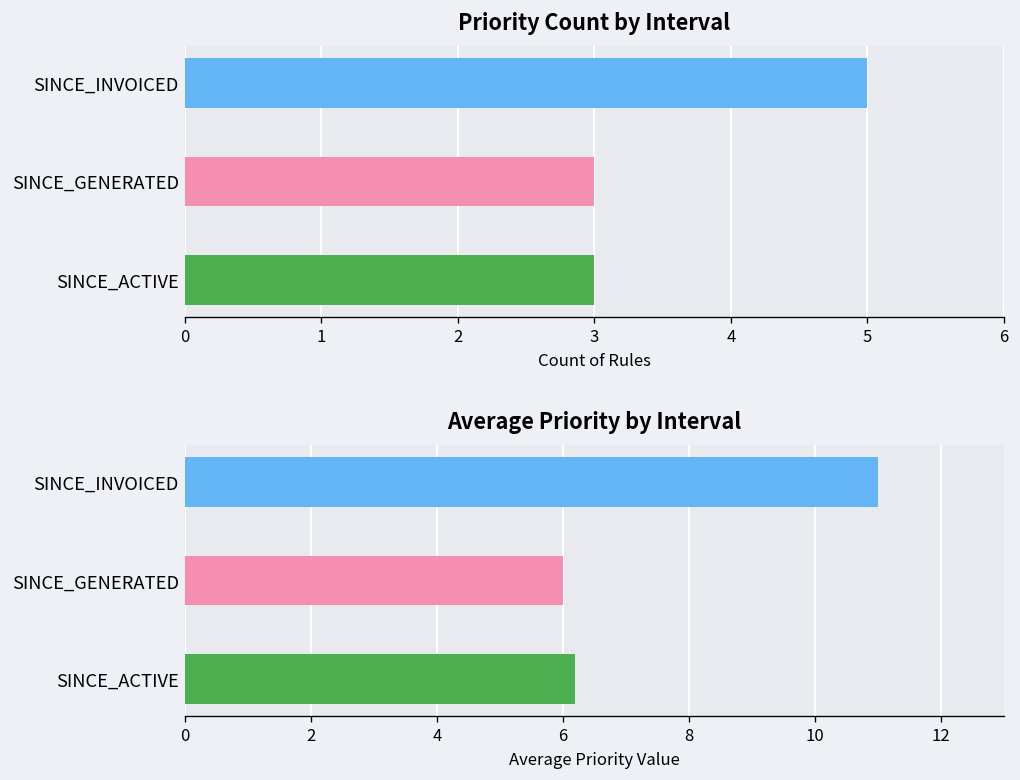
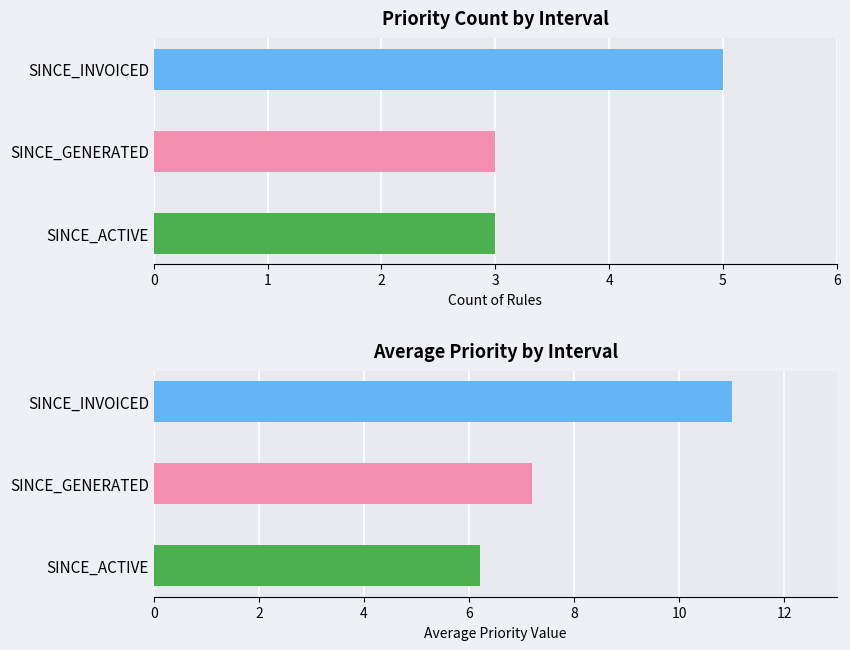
Average Priority by Interval, SINCE_GENERATED: 6.0 -> 7.2
